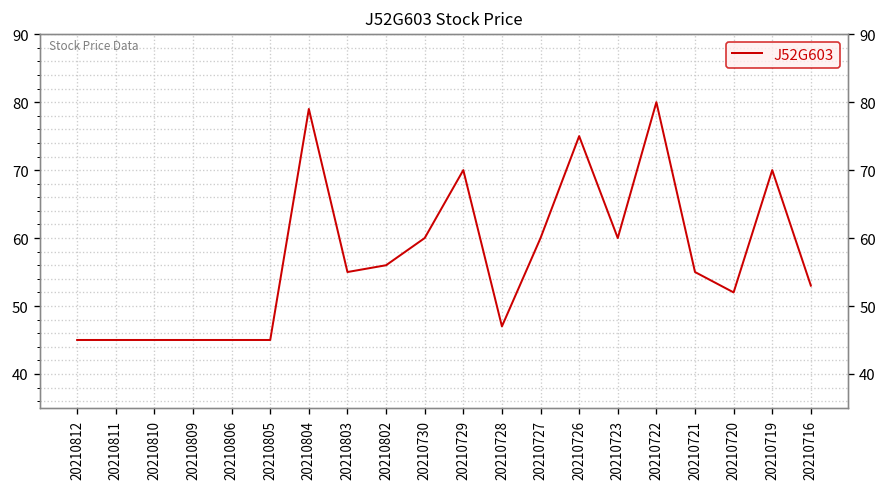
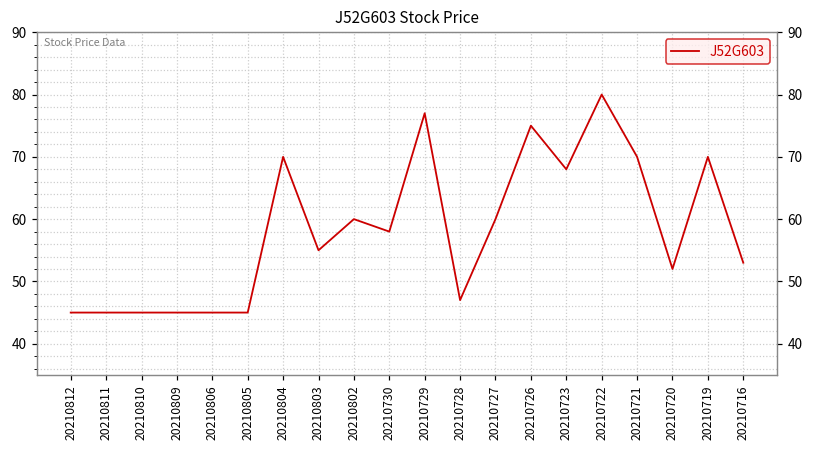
20210804: 79 -> 70
20210802: 56 -> 60
20210730: 60 -> 58
20210729: 70 -> 77
20210723: 60 -> 68
20210721: 55 -> 70
